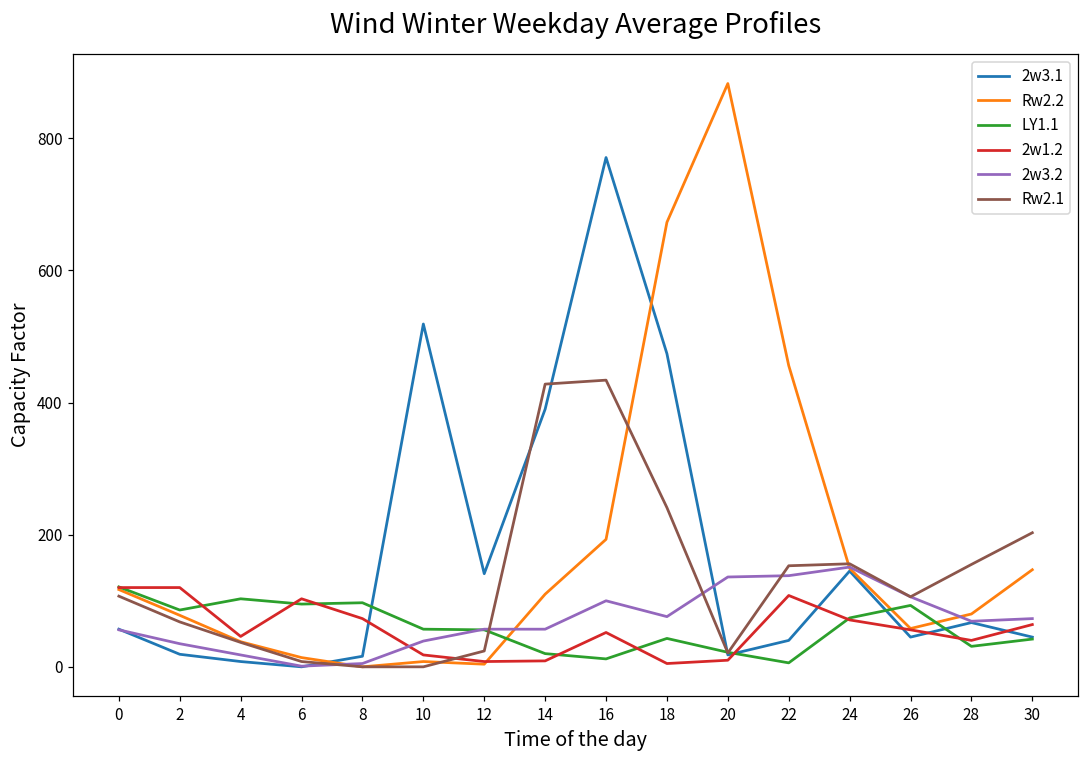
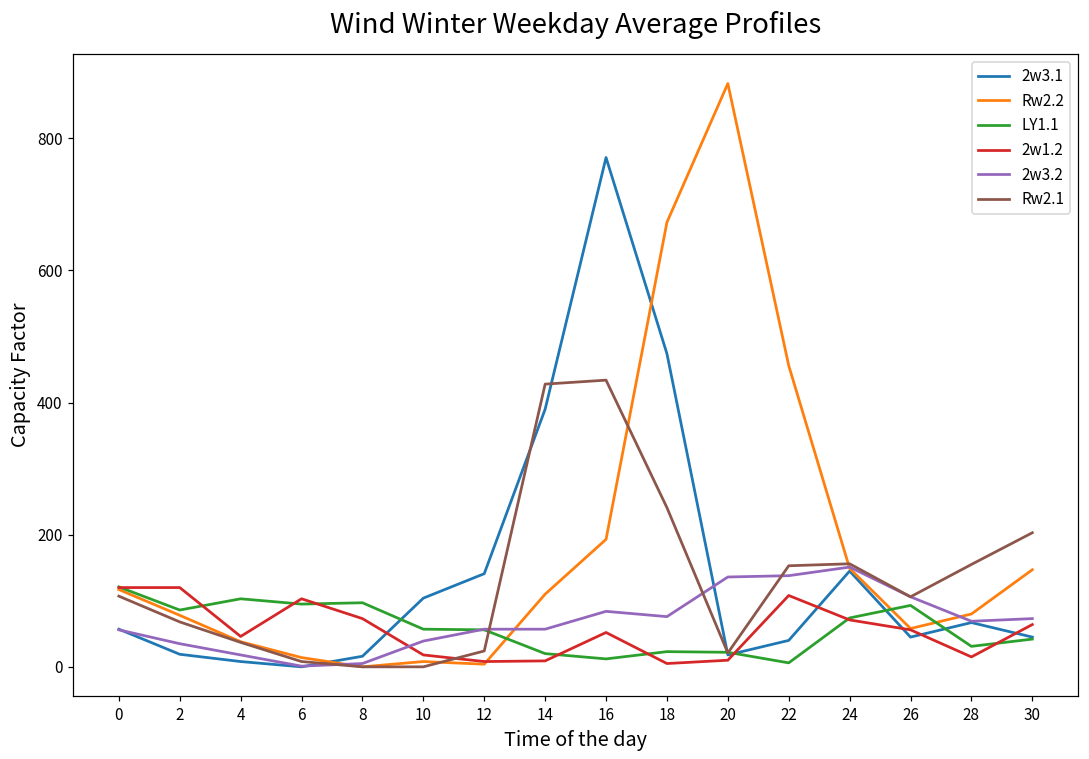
2w3.1, 10: 520 -> 100
2w3.2, 16: 100 -> 80
LY1.1, 18: 40 -> 20
2w1.2, 28: 40 -> 20
